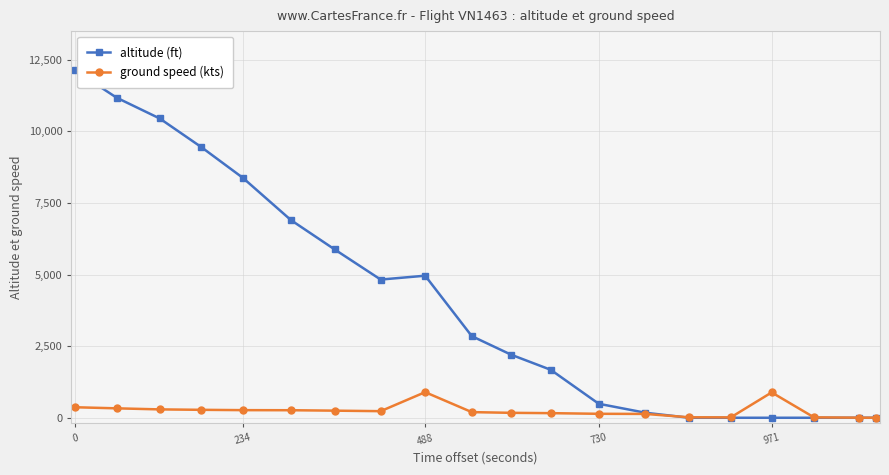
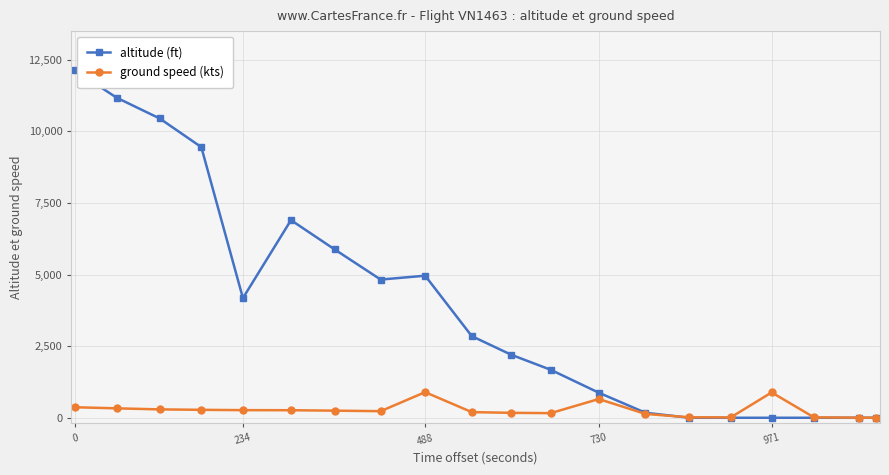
altitude (ft), 234: 8,400 -> 4,200
altitude (ft), 730: 500 -> 900
ground speed (kts), 730: 100 -> 700
